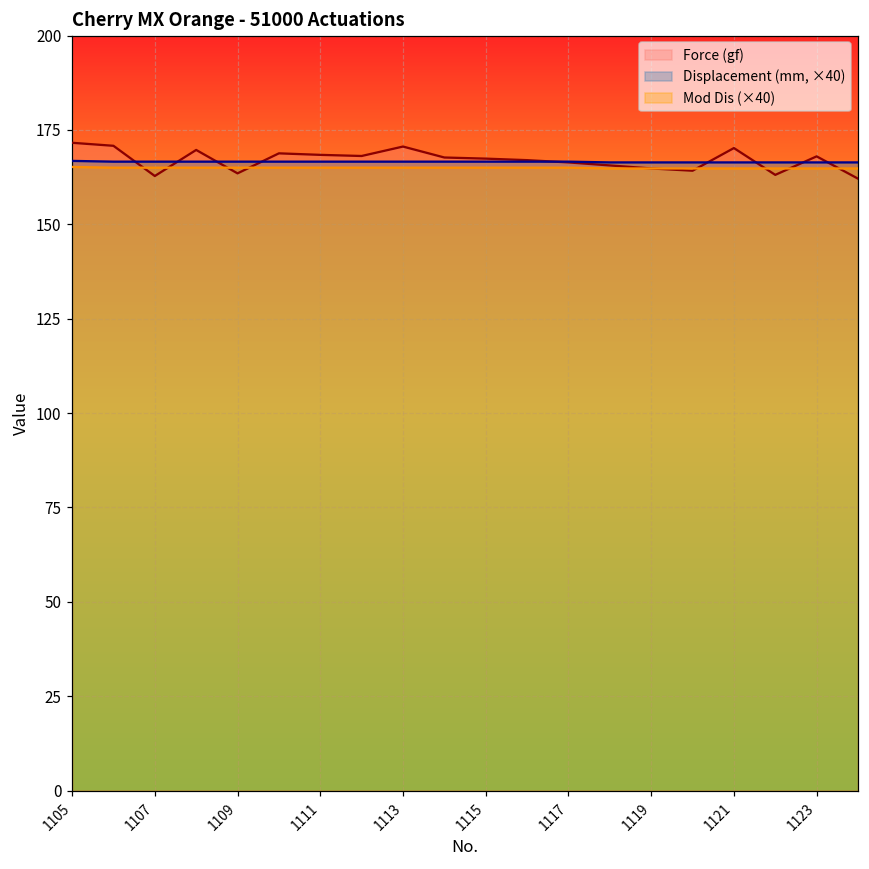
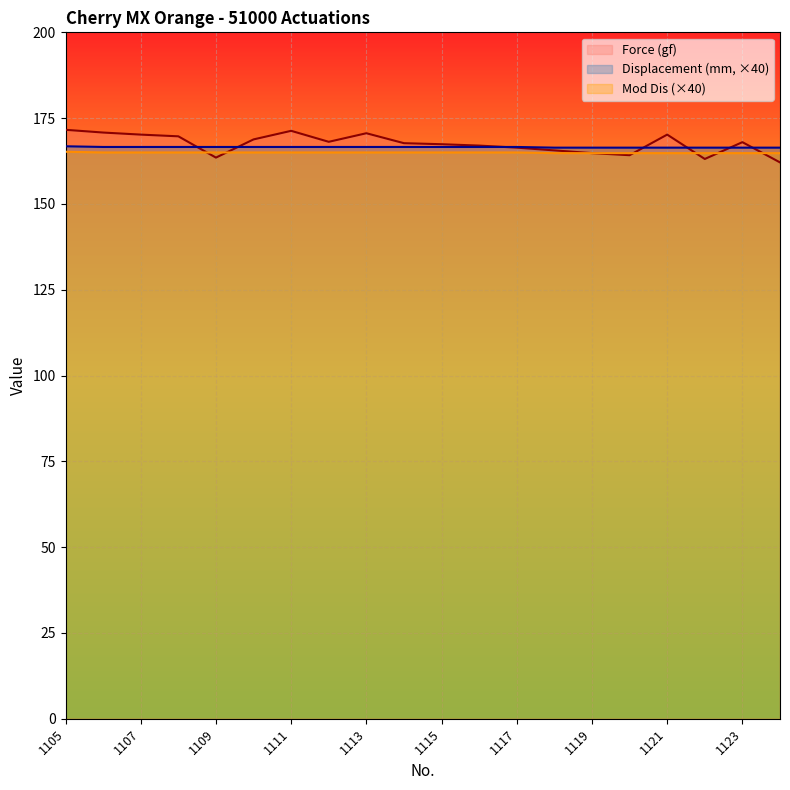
Force (gf), 1107: 163 -> 170
Force (gf), 1111: 168 -> 171
